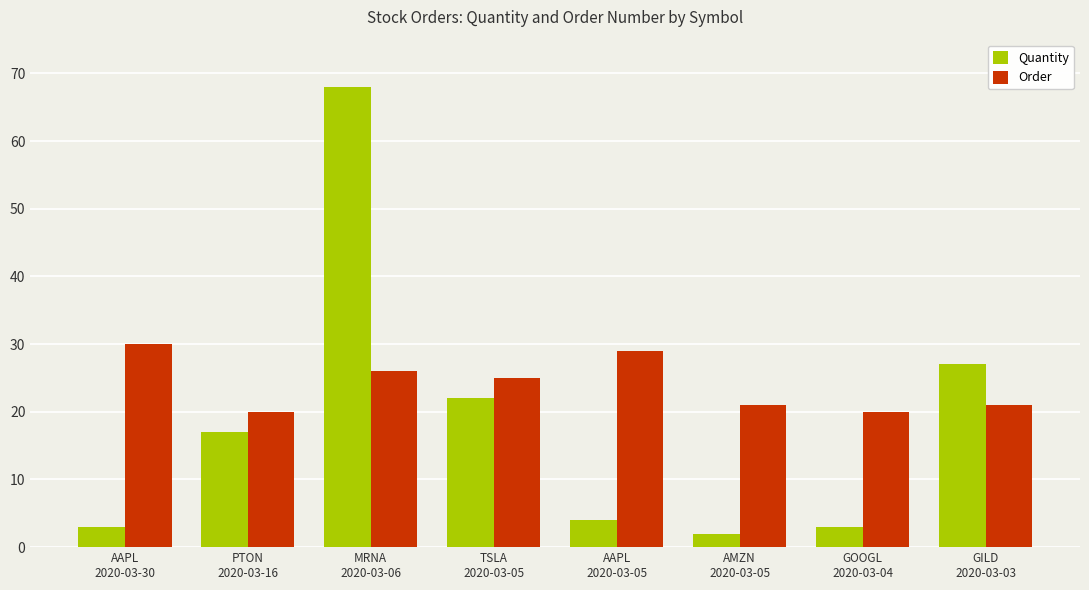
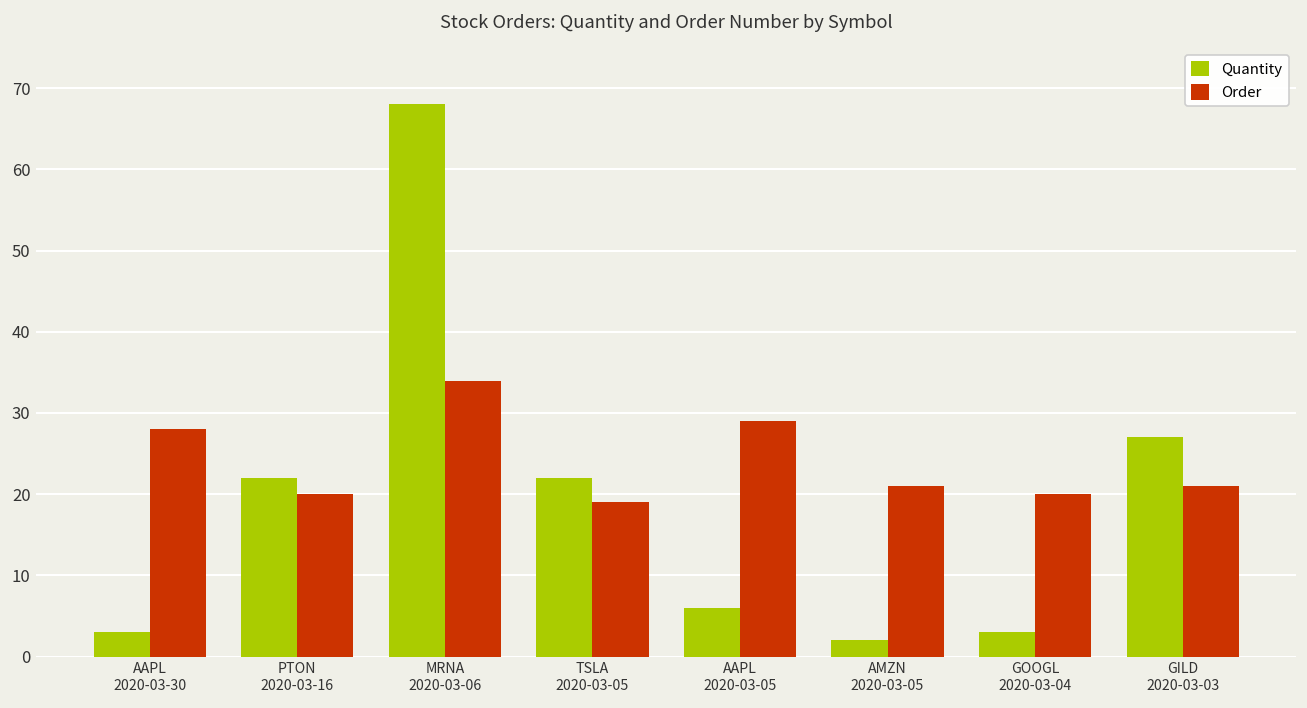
Order, AAPL 2020-03-30: 30 -> 28
Quantity, PTON 2020-03-16: 17 -> 22
Order, MRNA 2020-03-06: 26 -> 34
Order, TSLA 2020-03-05: 25 -> 19
Quantity, AAPL 2020-03-05: 4 -> 6
